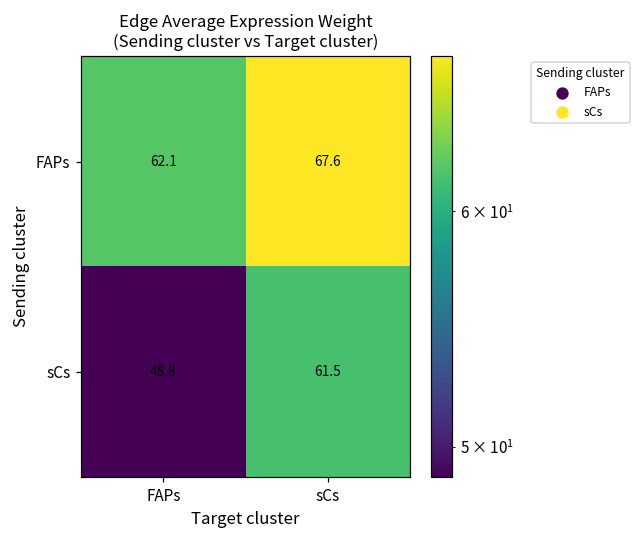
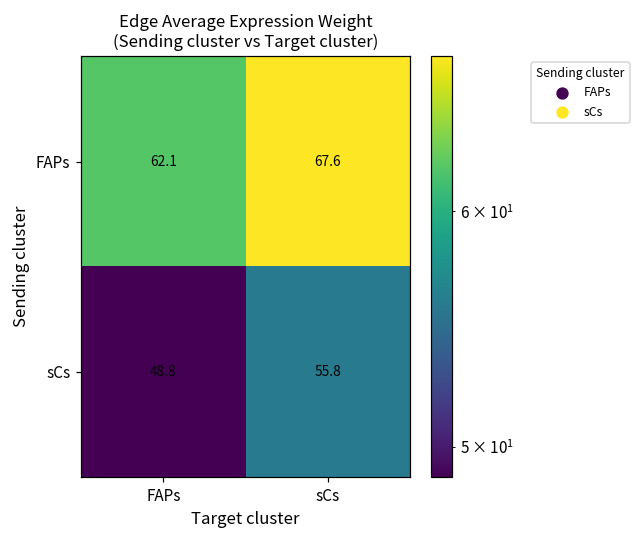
sCs, sCs: 61.5 -> 55.8
